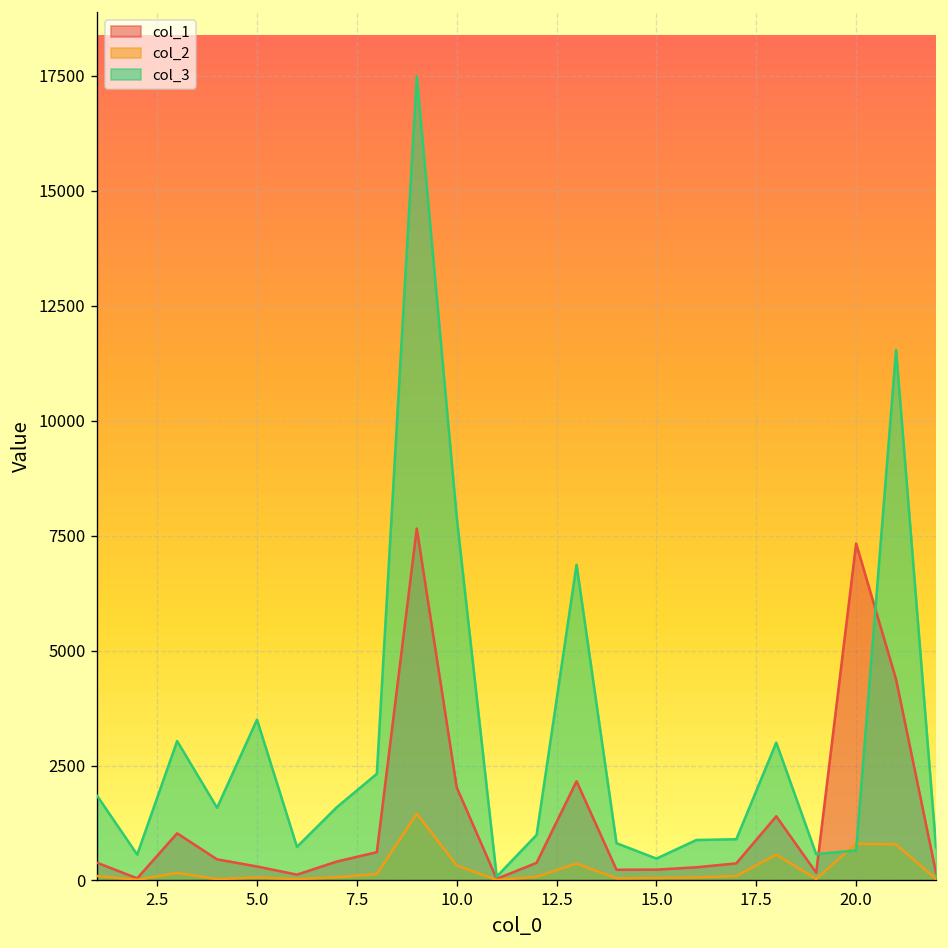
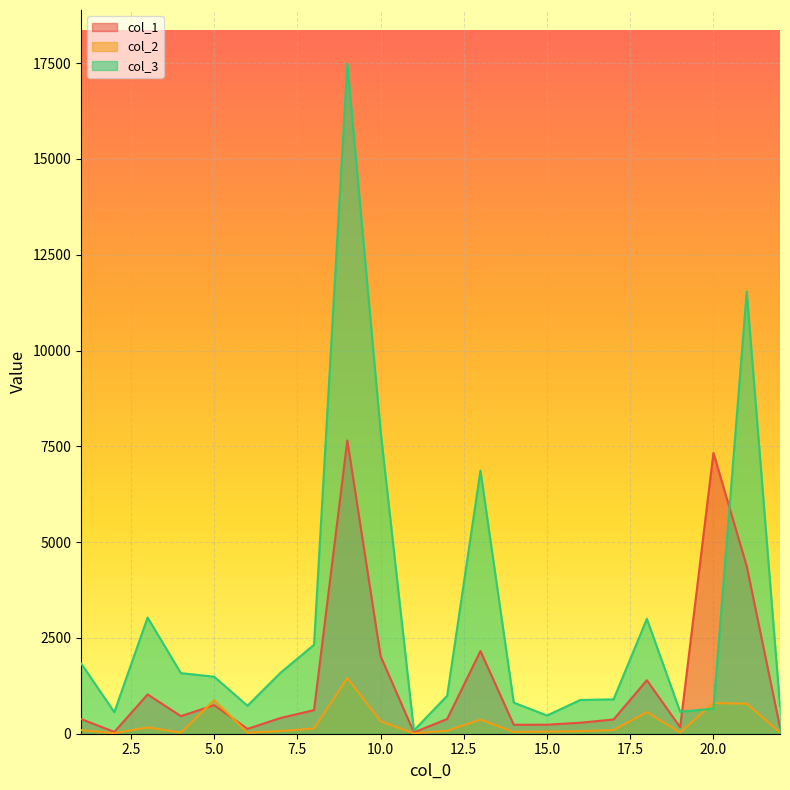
col_1, 5.0: 300 -> 700
col_2, 5.0: 100 -> 900
col_3, 5.0: 3500 -> 1500
